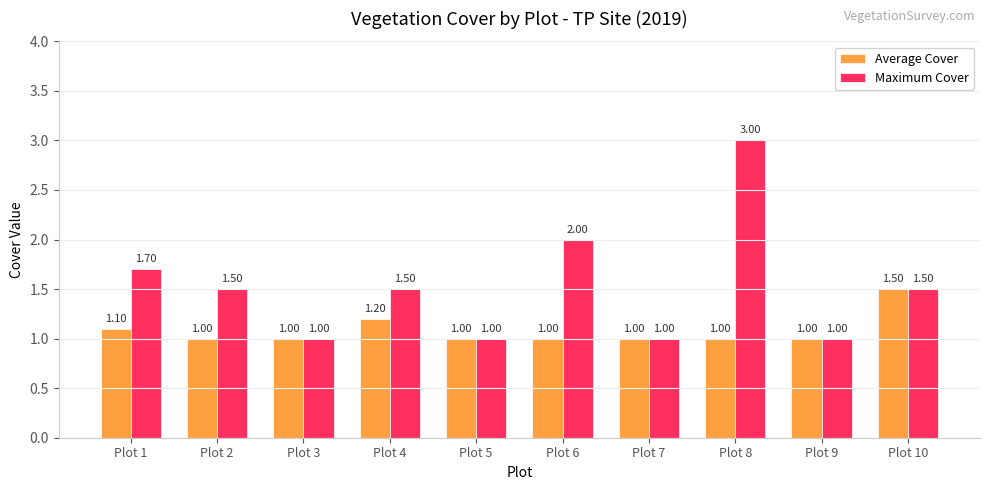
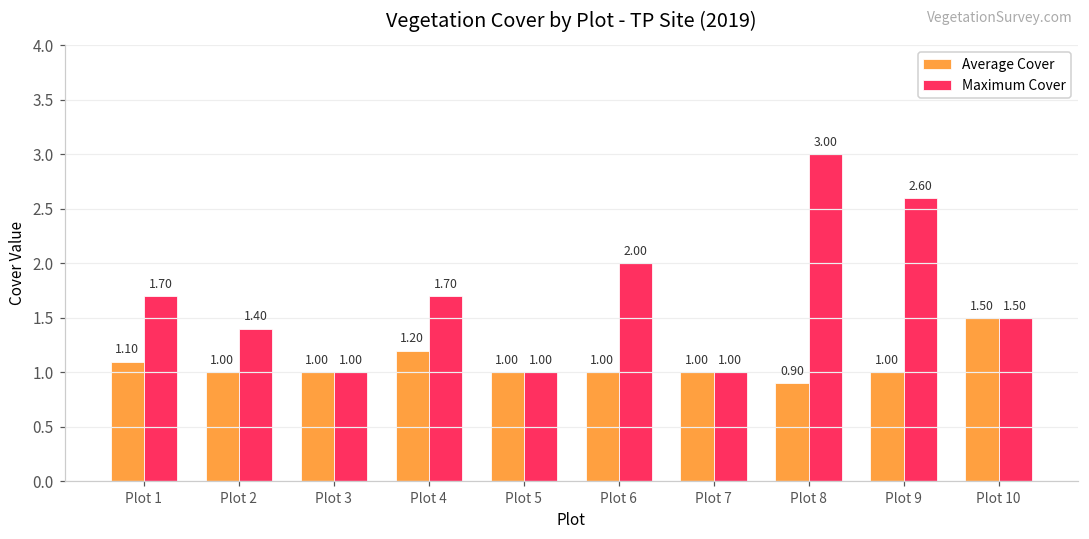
Maximum Cover, Plot 2: 1.50 -> 1.40
Maximum Cover, Plot 4: 1.50 -> 1.70
Average Cover, Plot 8: 1.00 -> 0.90
Maximum Cover, Plot 9: 1.00 -> 2.60
